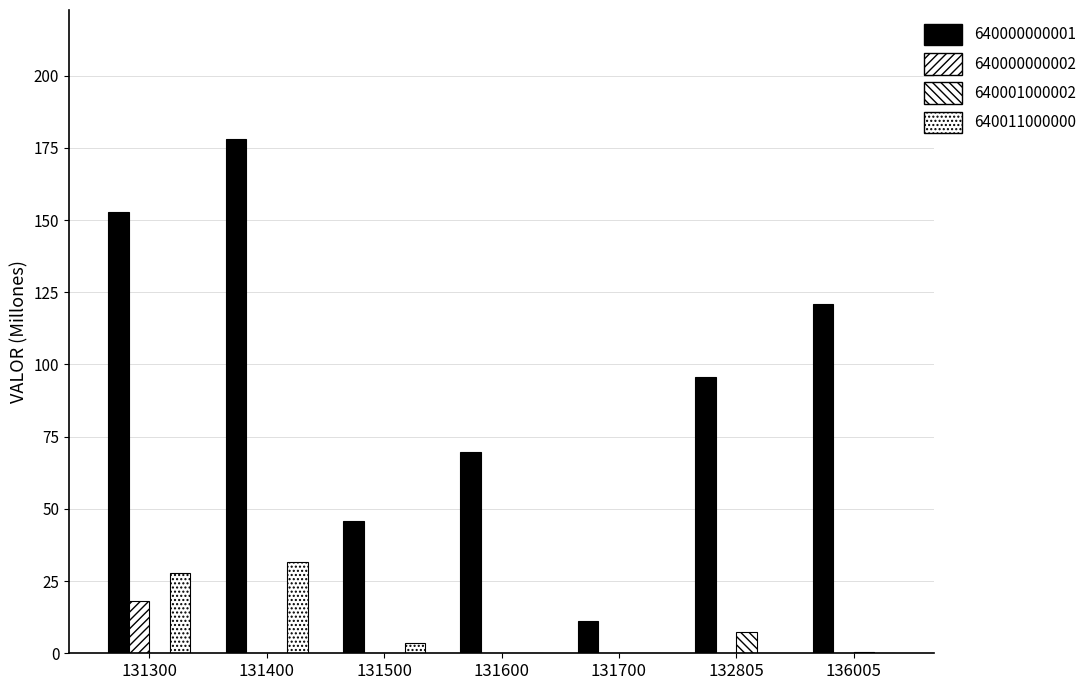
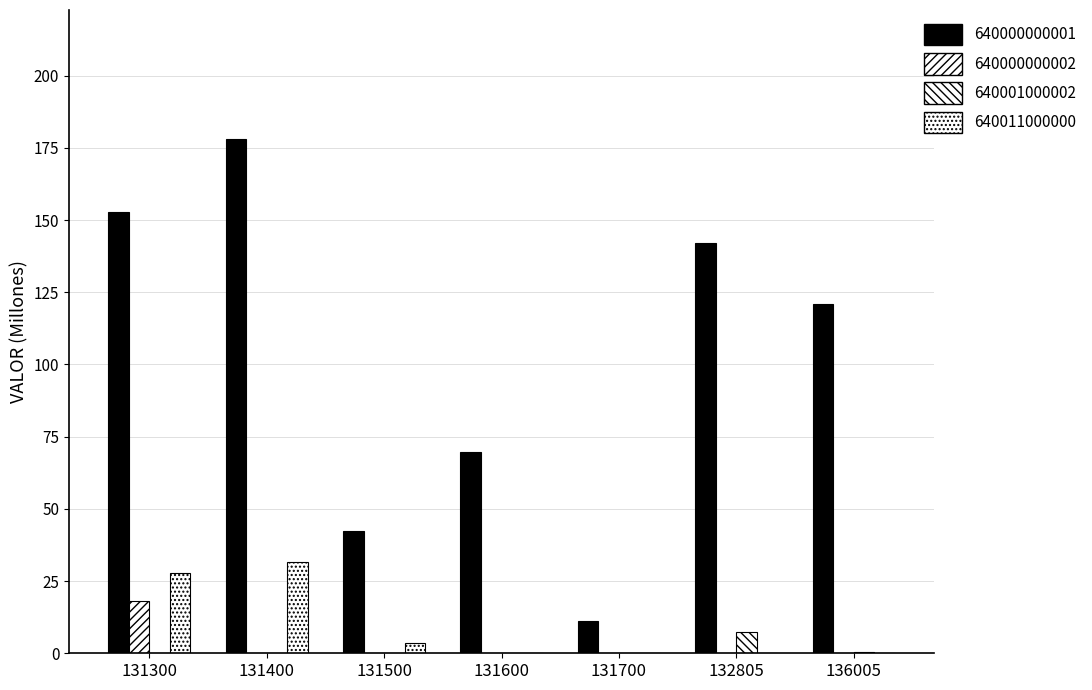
640000000001, 131500: 46 -> 42
640000000001, 132805: 96 -> 142
